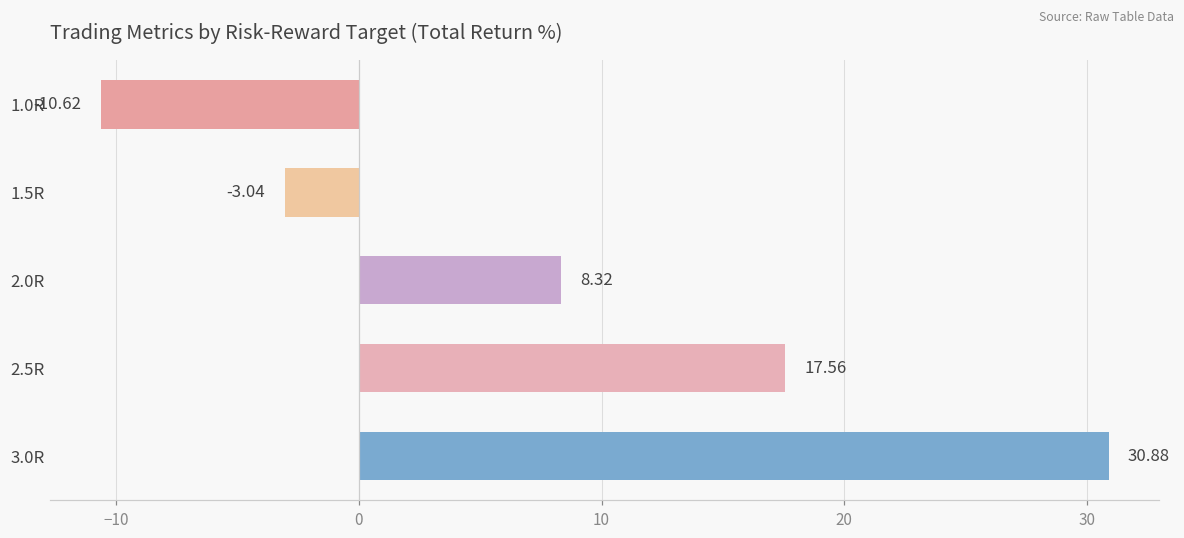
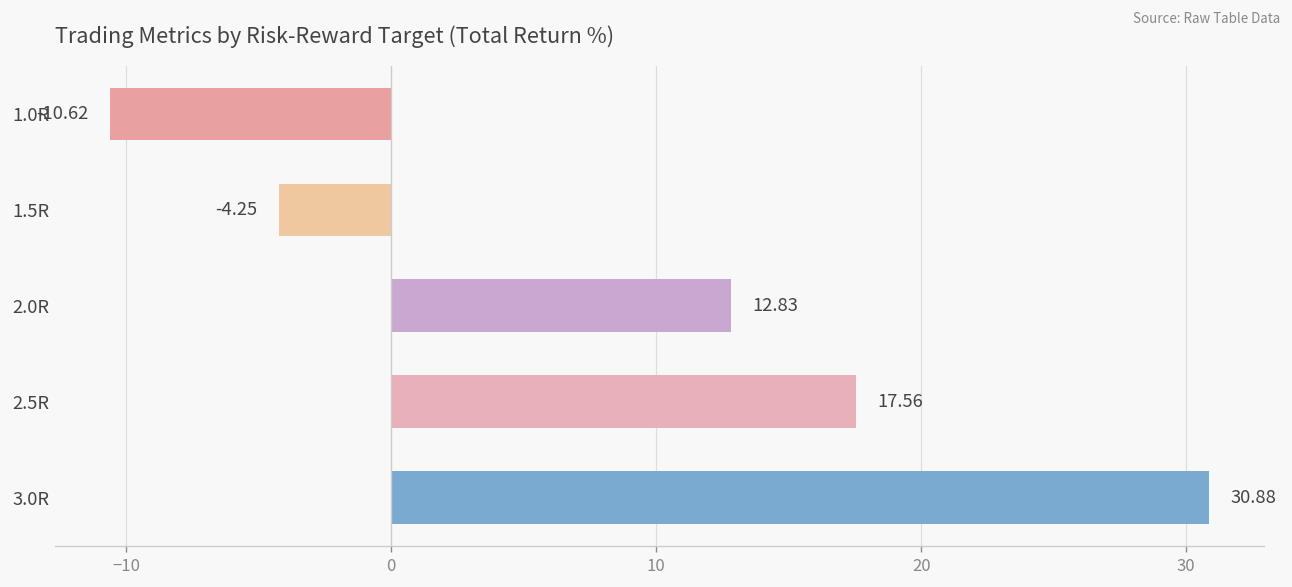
1.5R: -3.04 -> -4.25
2.0R: 8.32 -> 12.83
